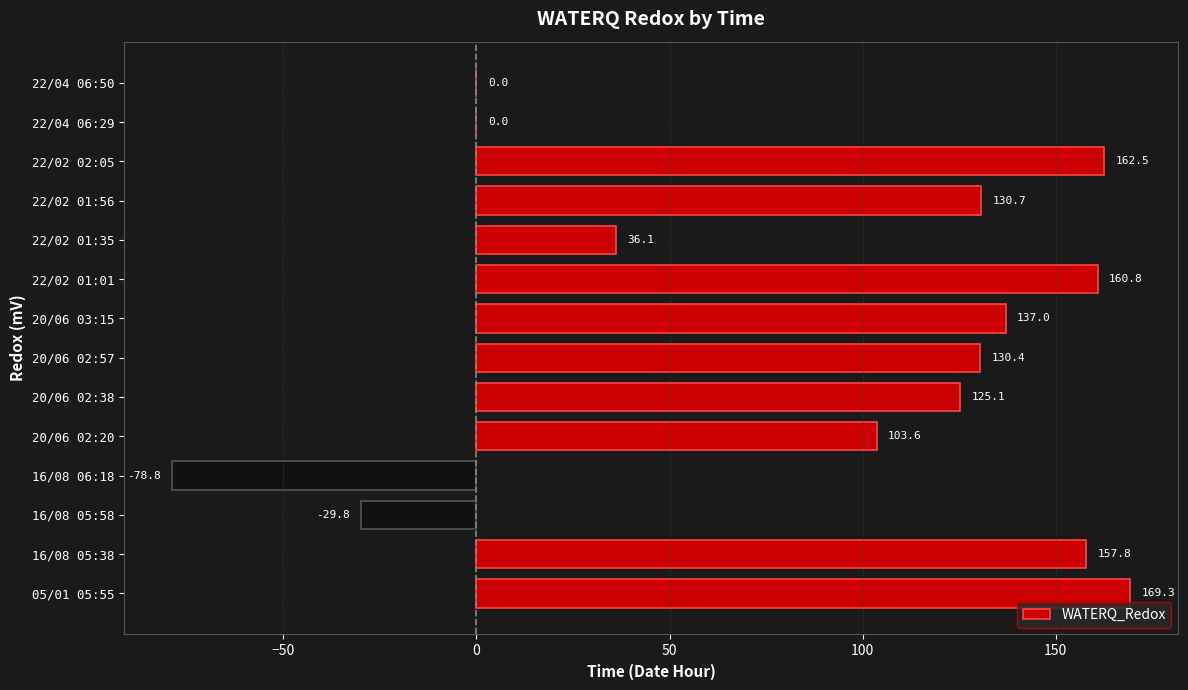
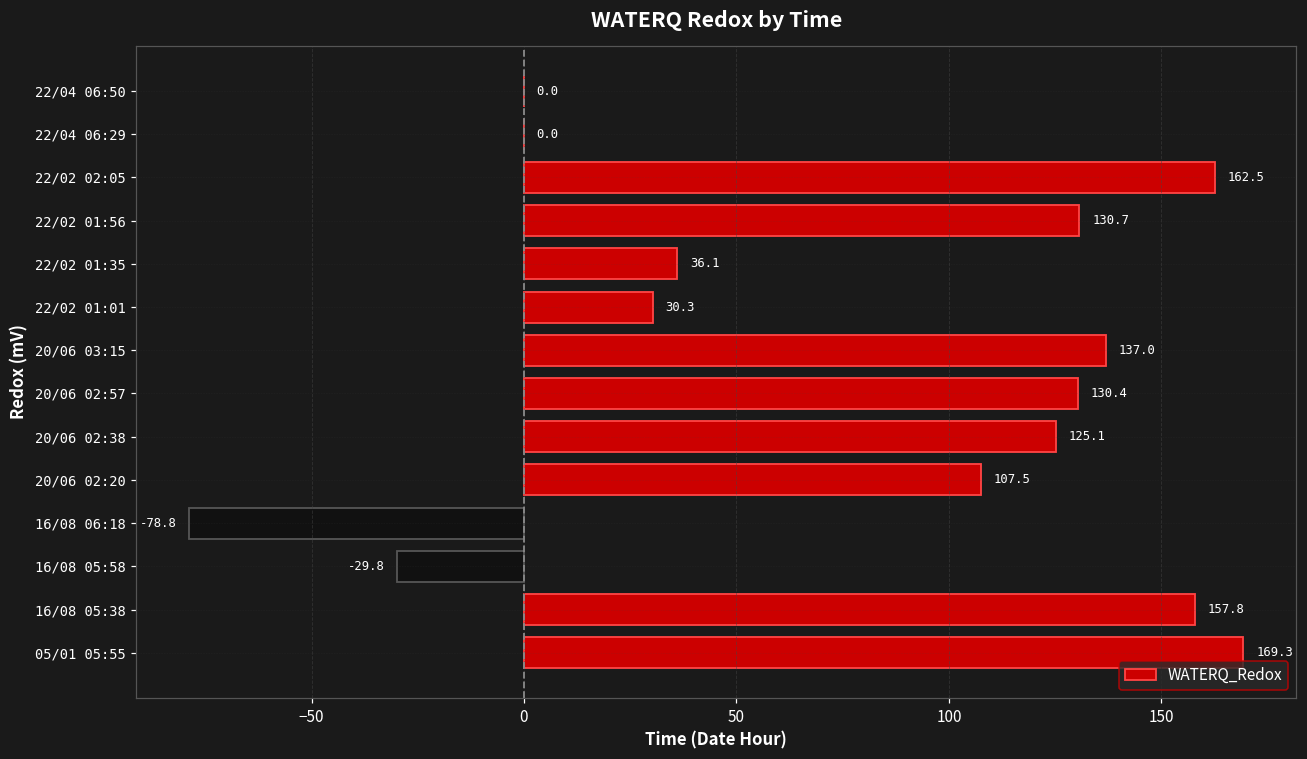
22/02 01:01: 160.8 -> 30.3
20/06 02:20: 103.6 -> 107.5
